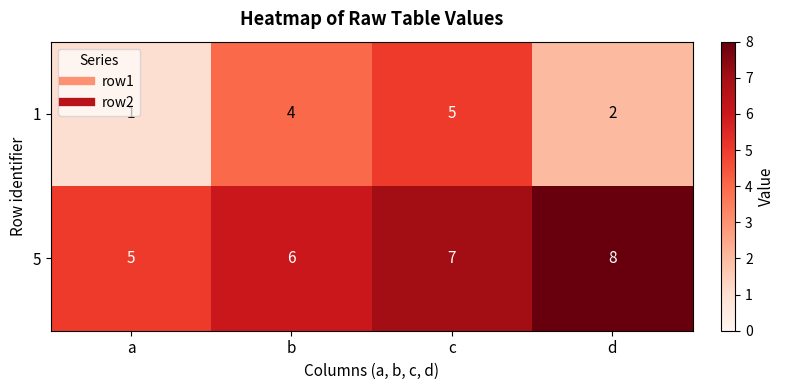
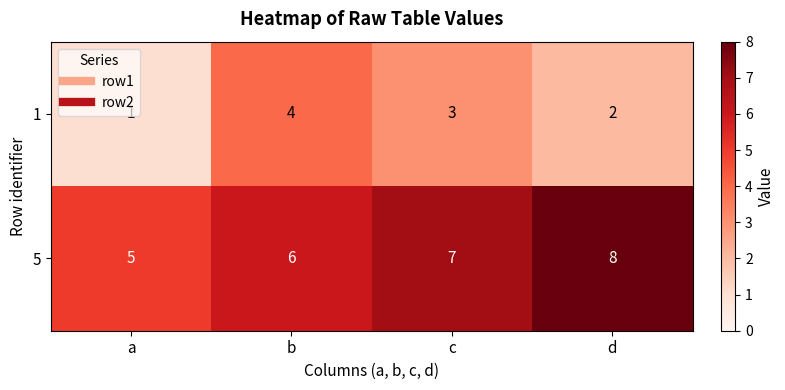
1, c: 5 -> 3
